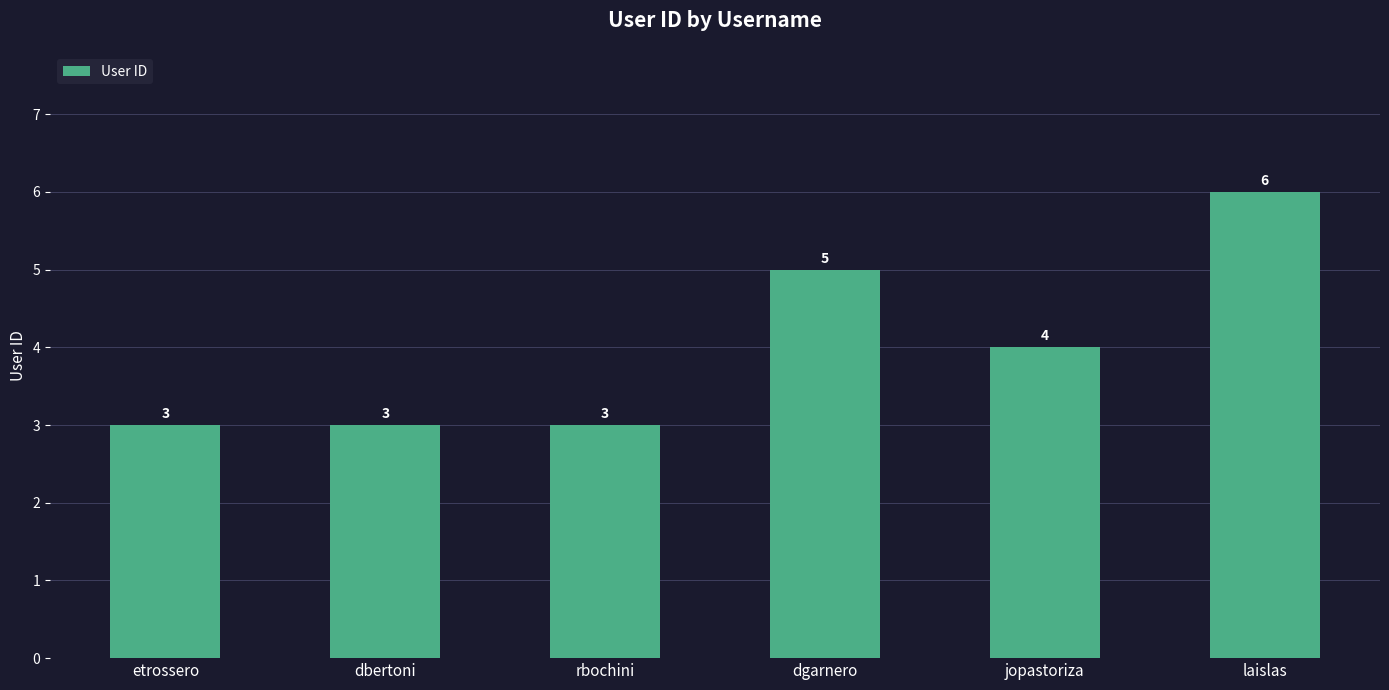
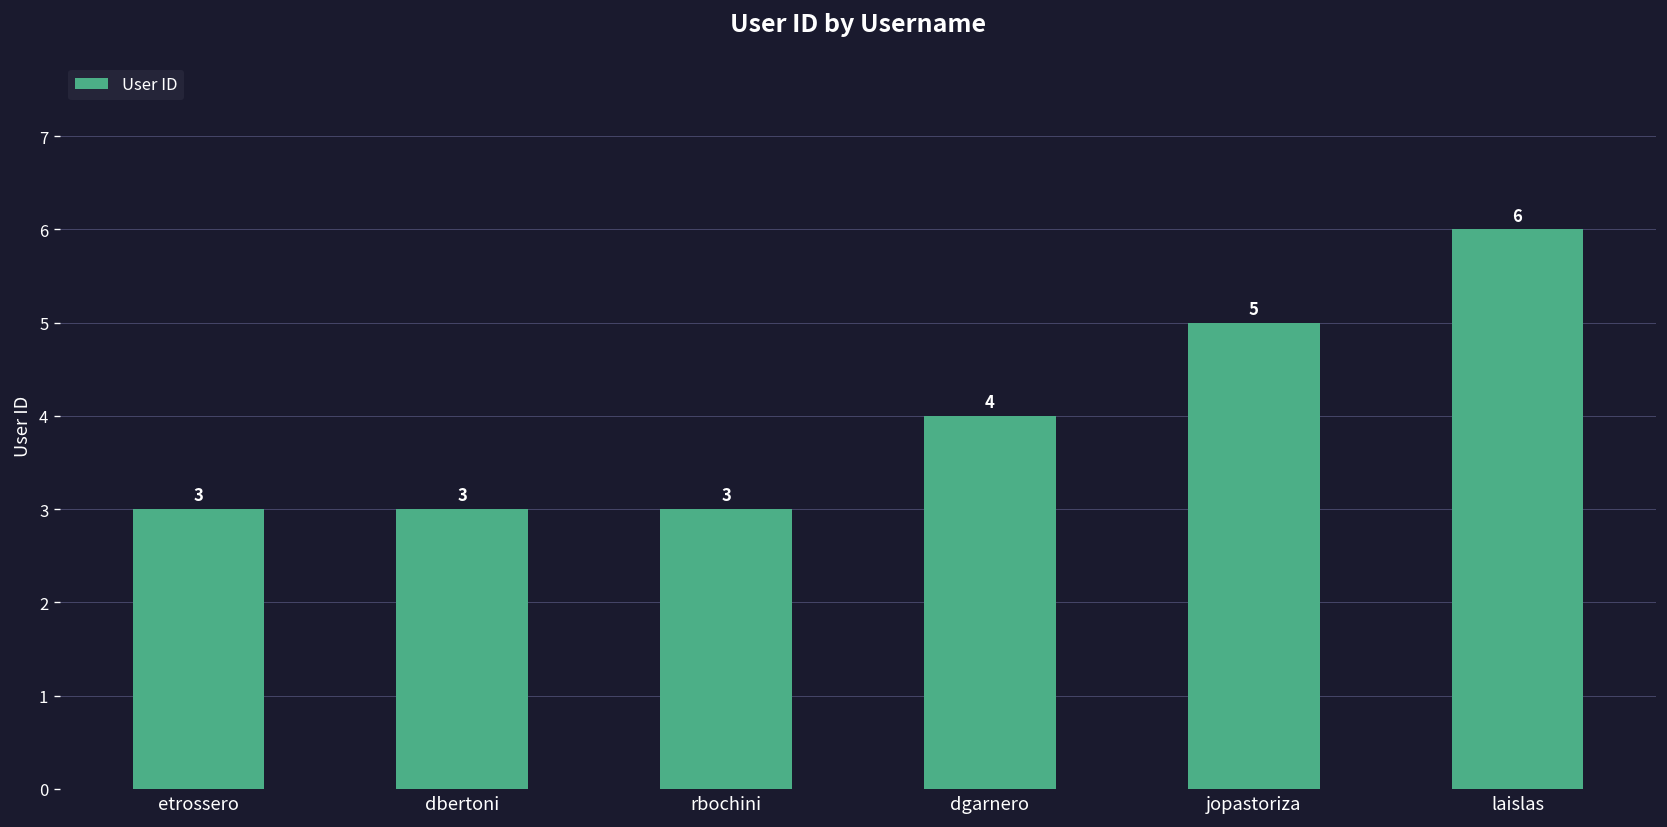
dgarnero: 5 -> 4
jopastoriza: 4 -> 5
